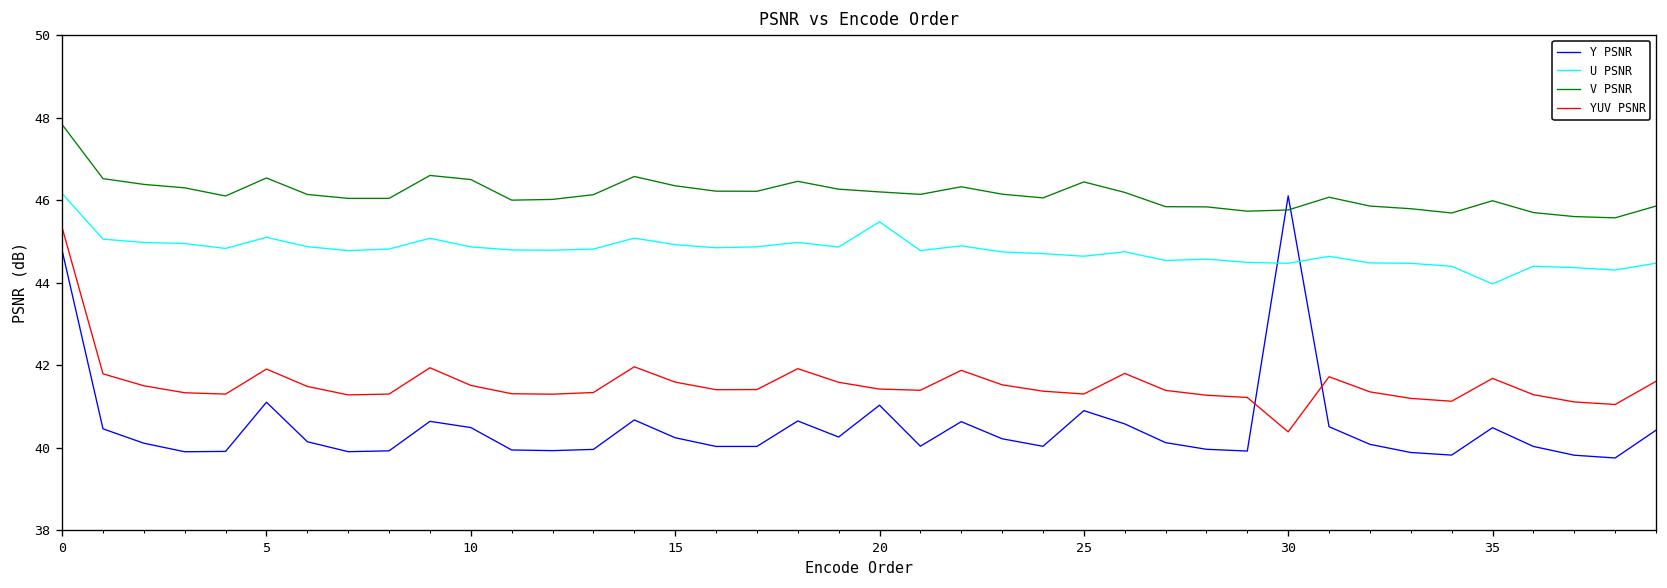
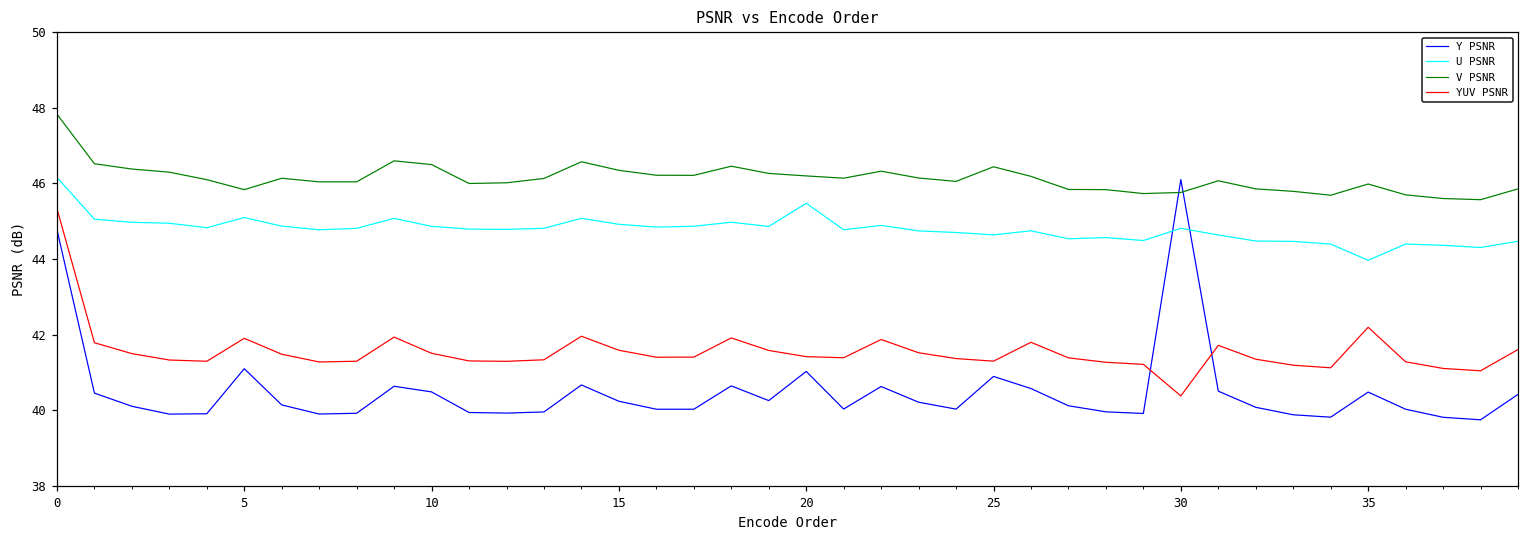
V PSNR, 5: 46.5 -> 45.8
U PSNR, 30: 44.5 -> 44.8
YUV PSNR, 35: 41.7 -> 42.2
